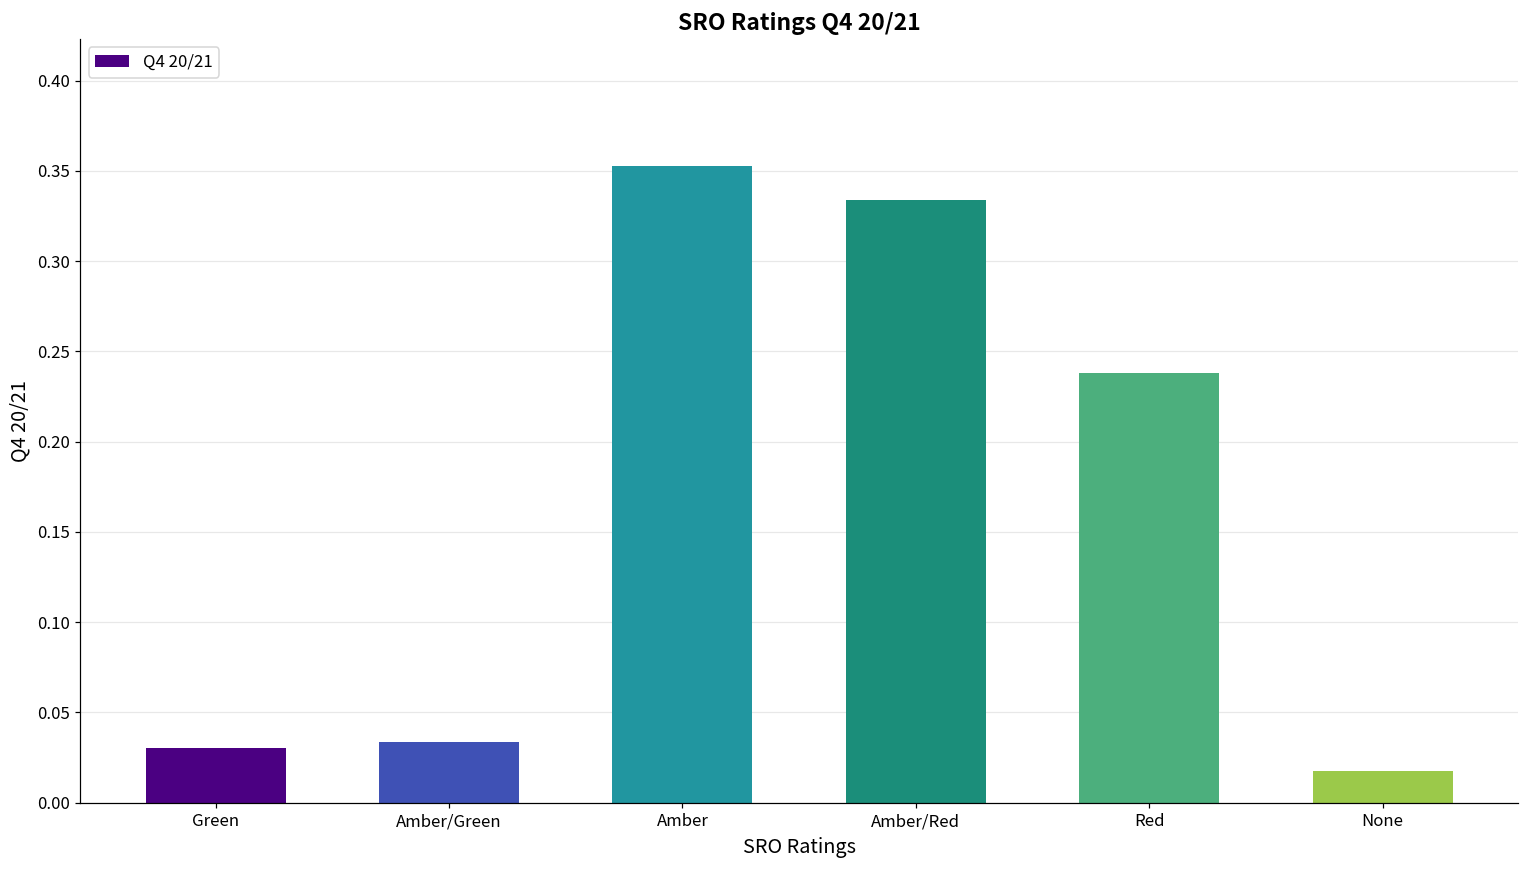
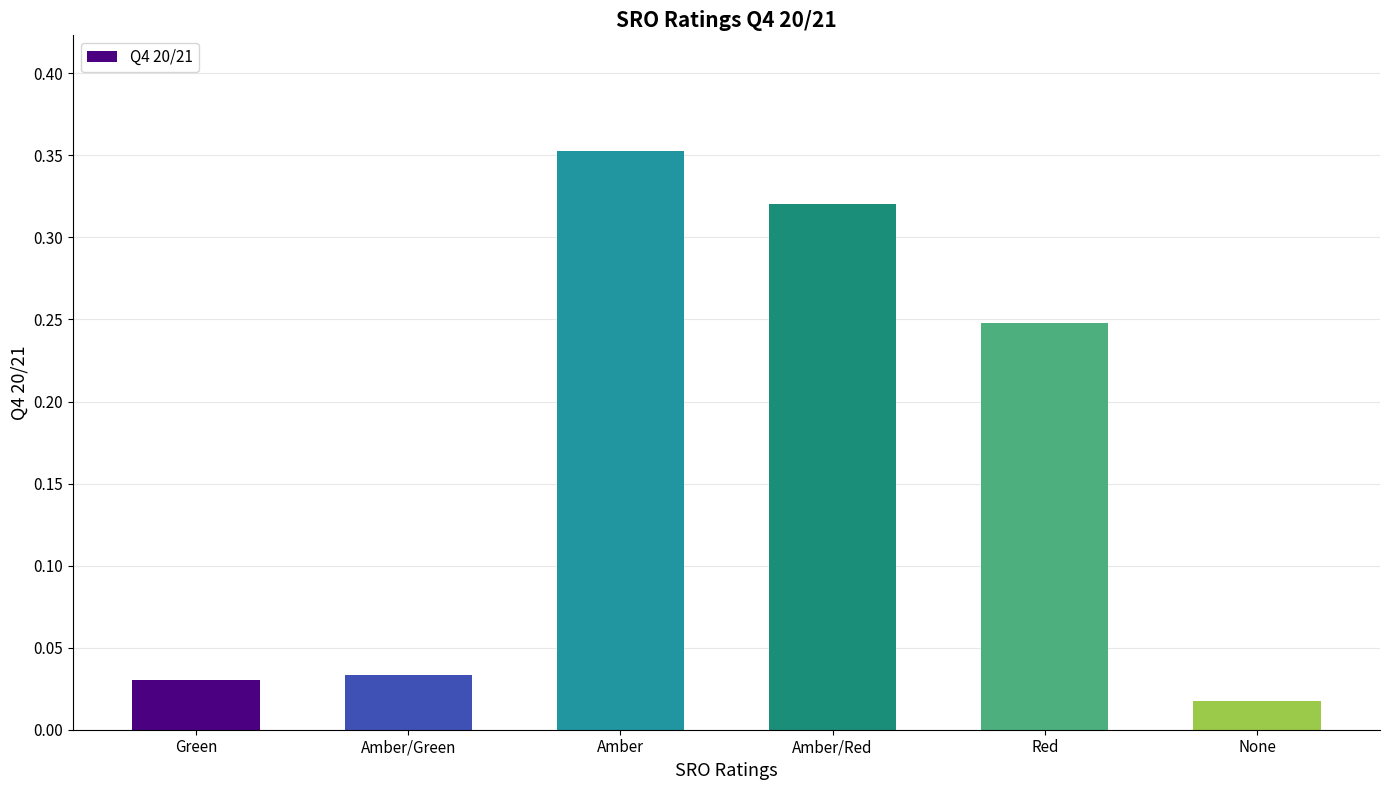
Amber/Red: 0.334 -> 0.321
Red: 0.238 -> 0.248
